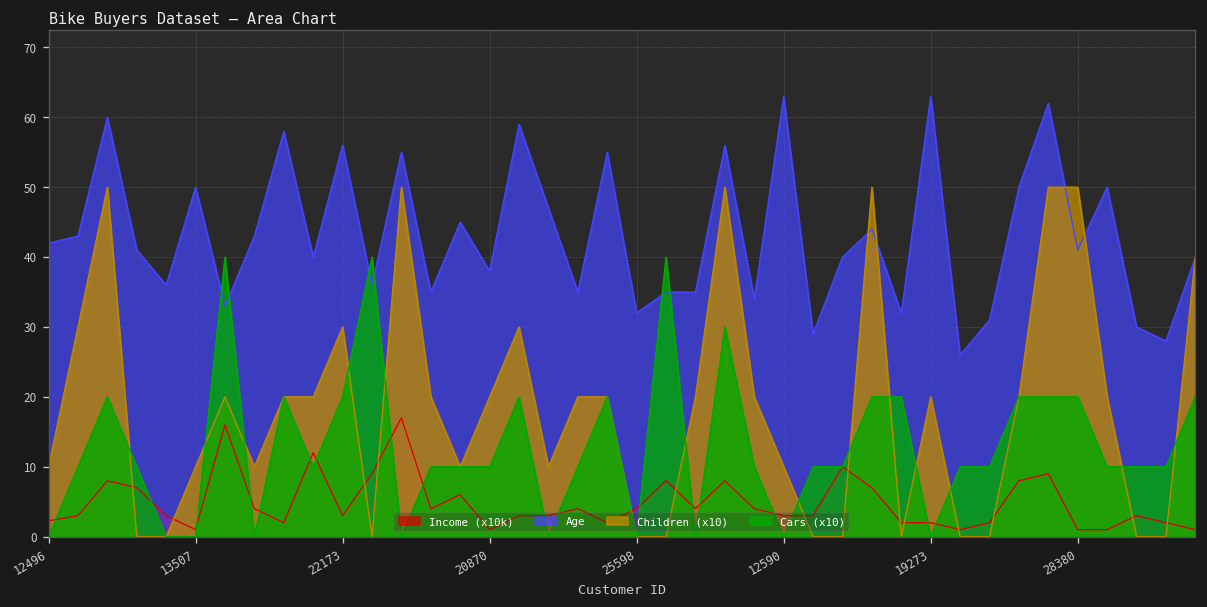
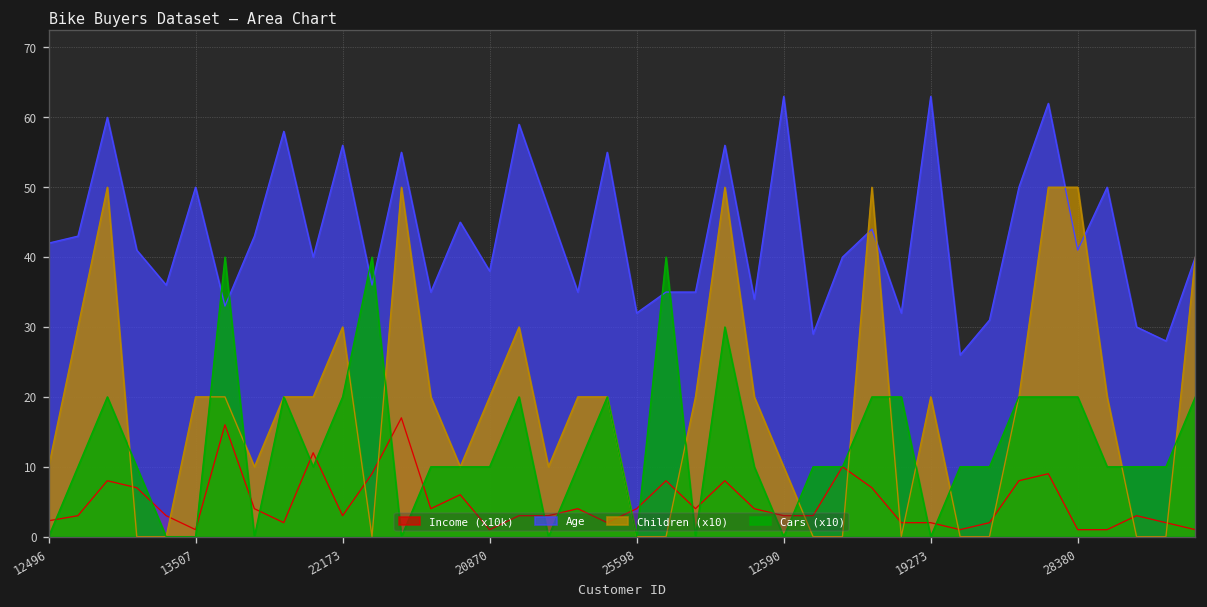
Children (x10), 13507: 10 -> 20
